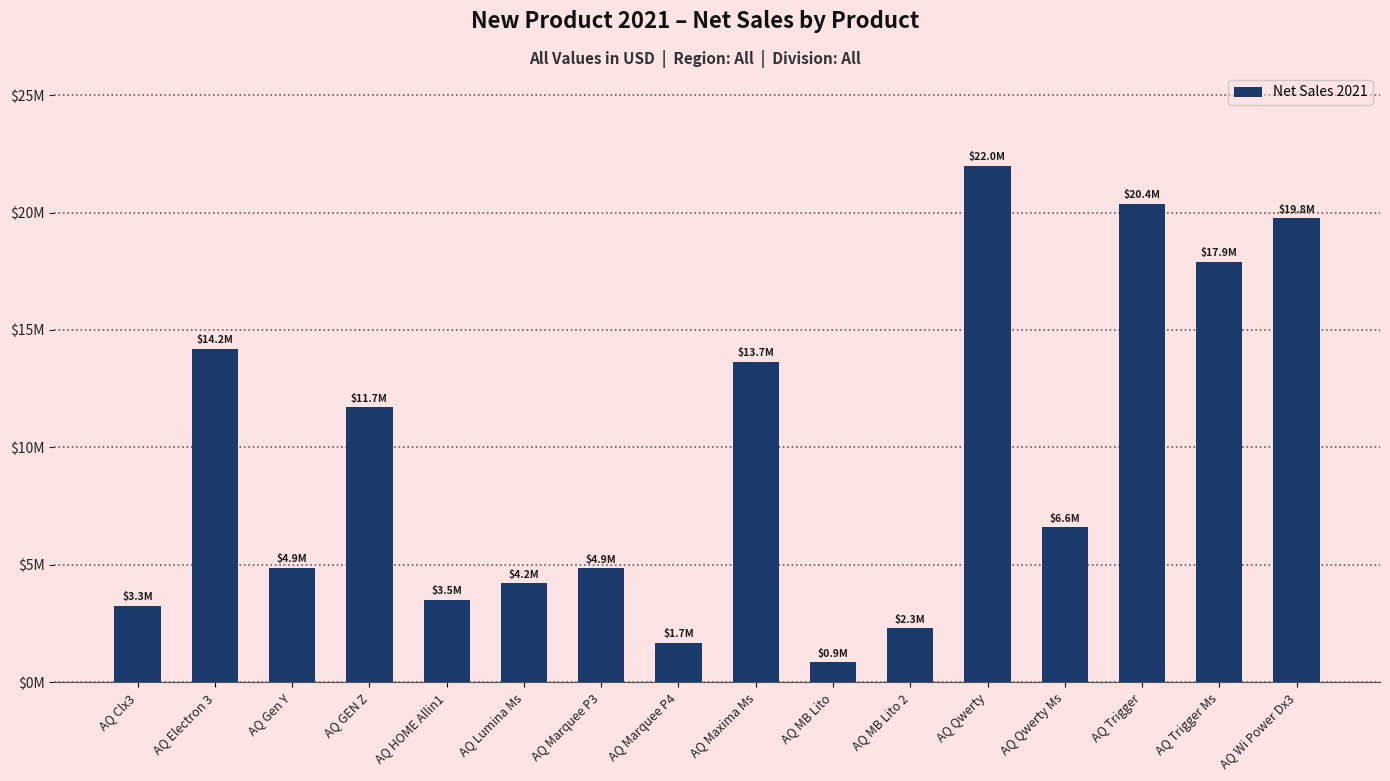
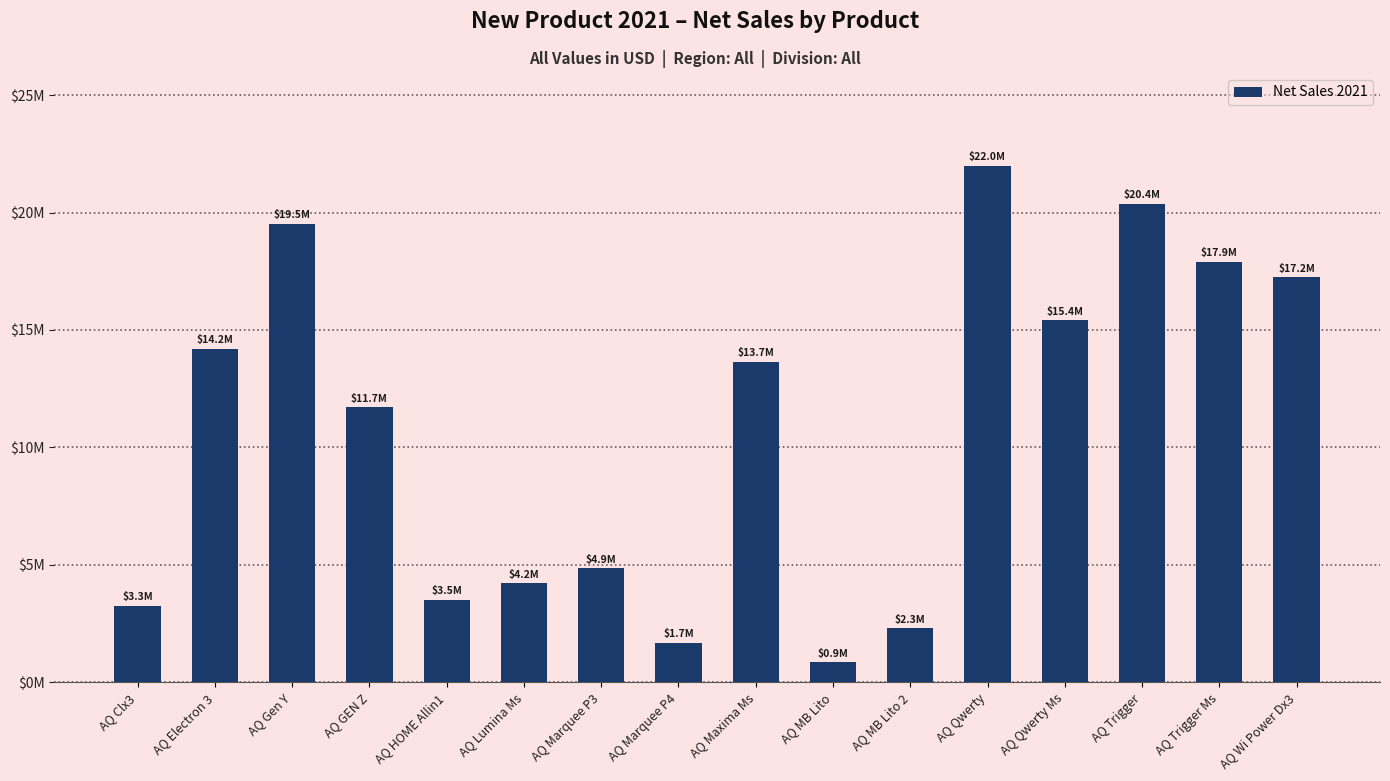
AQ Gen Y: $4.9M -> $19.5M
AQ Qwerty Ms: $6.6M -> $15.4M
AQ Wi Power Dx3: $19.8M -> $17.2M
